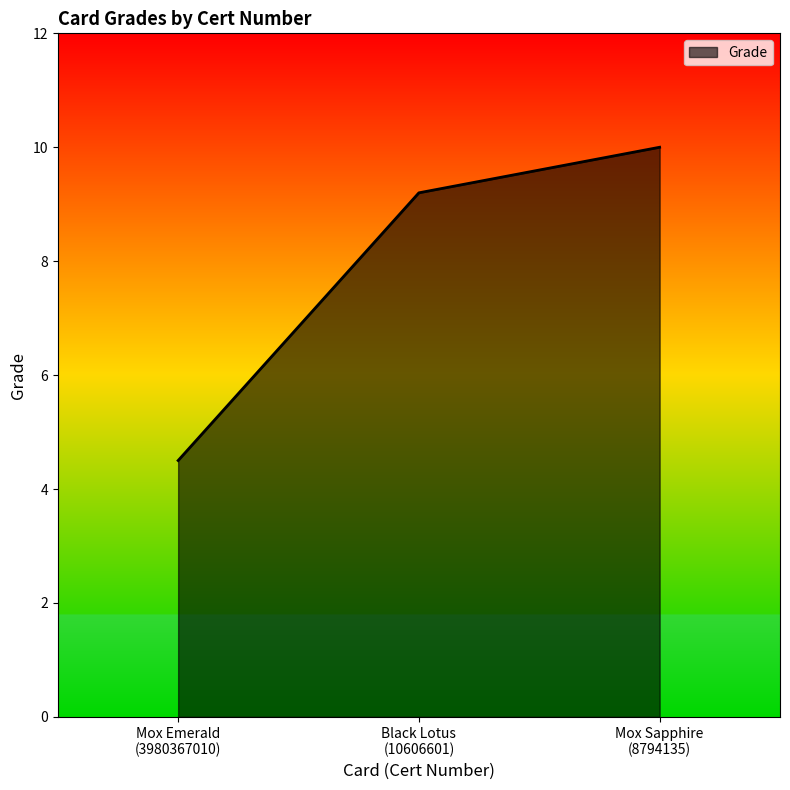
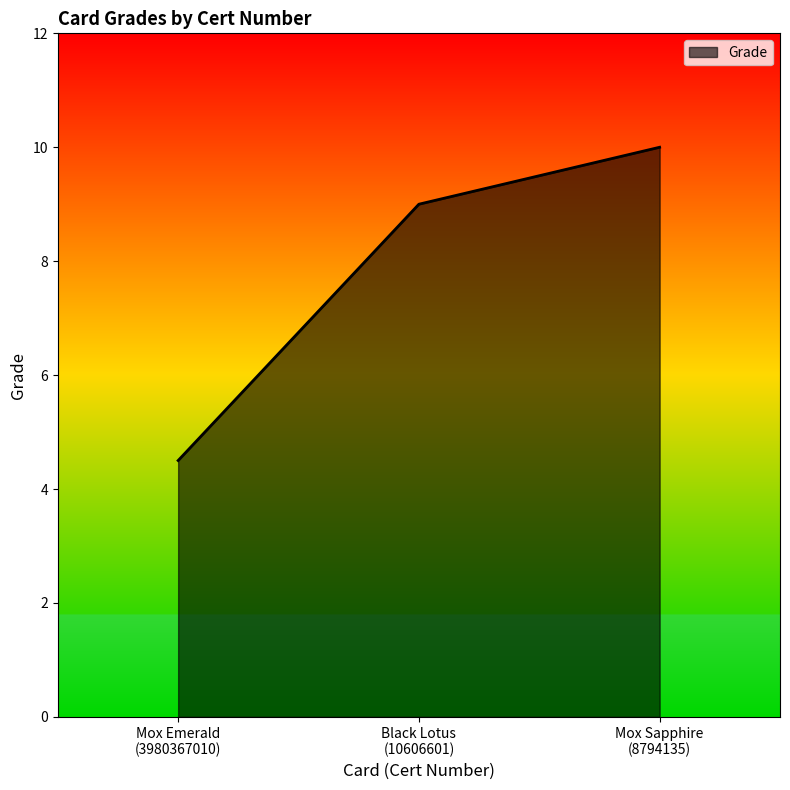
Black Lotus (10606601): 9.2 -> 9.0
